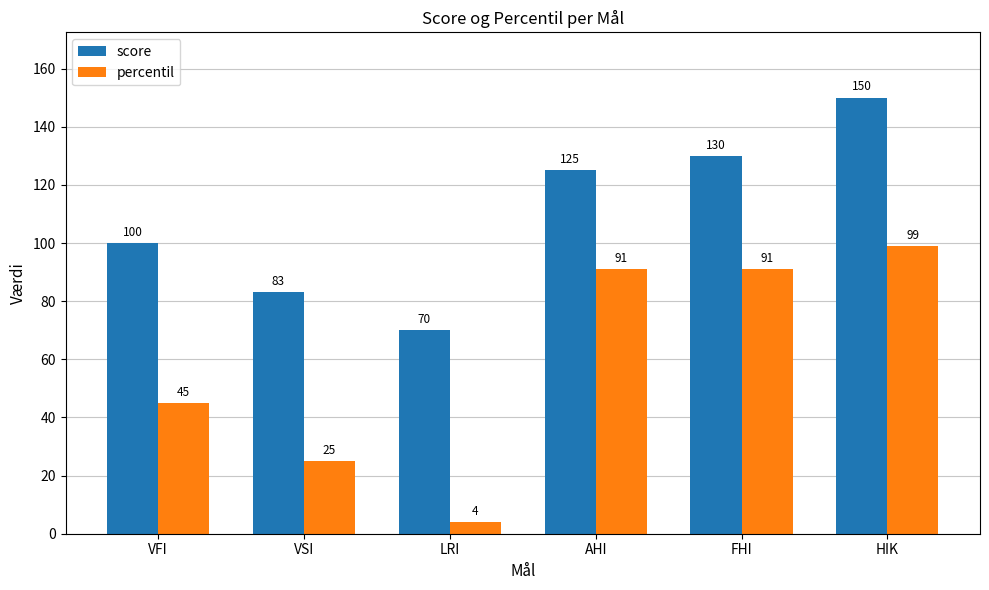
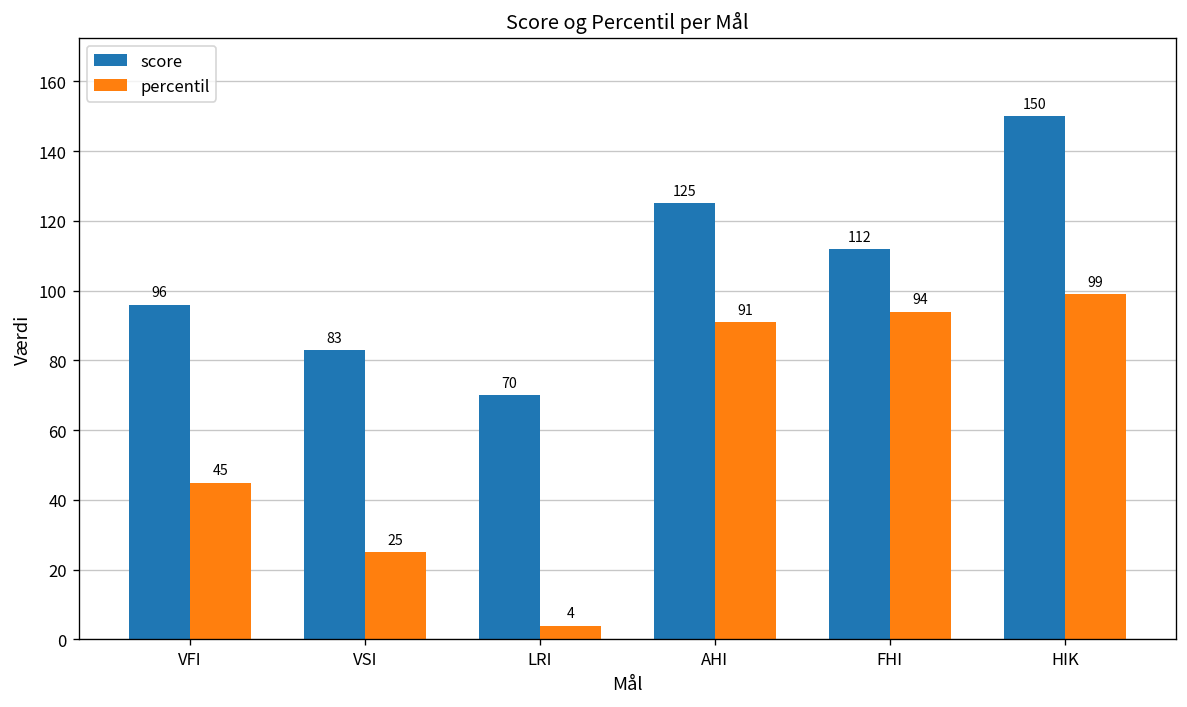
score, VFI: 100 -> 96
score, FHI: 130 -> 112
percentil, FHI: 91 -> 94
